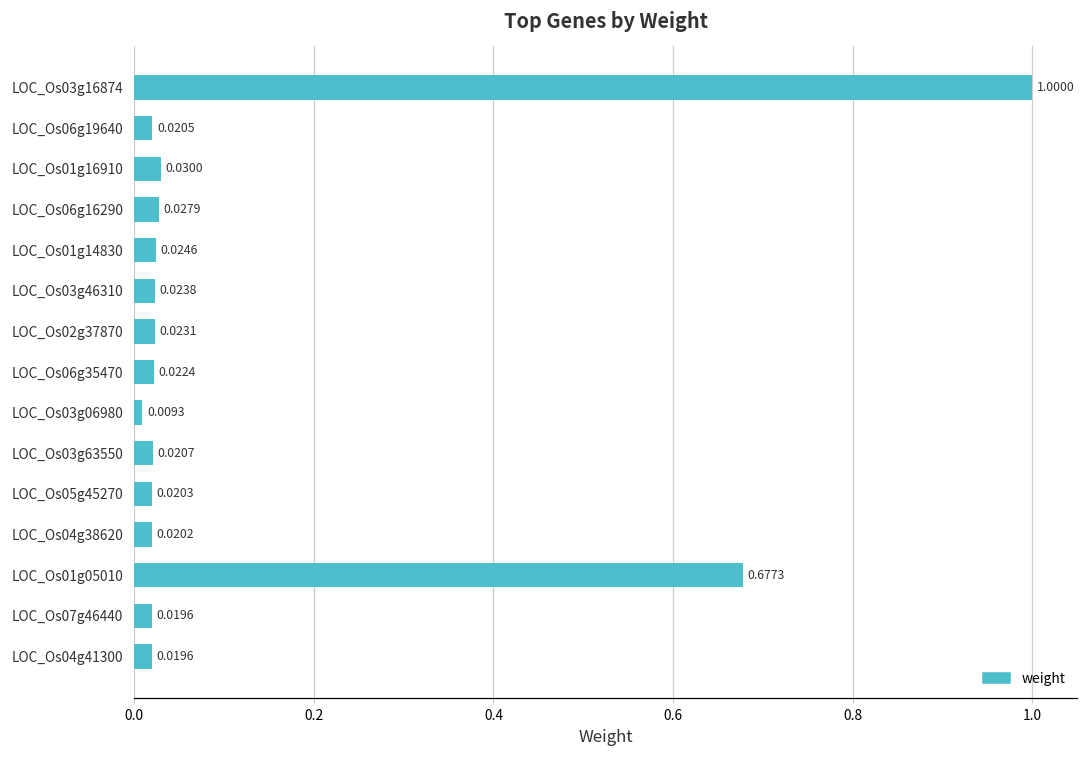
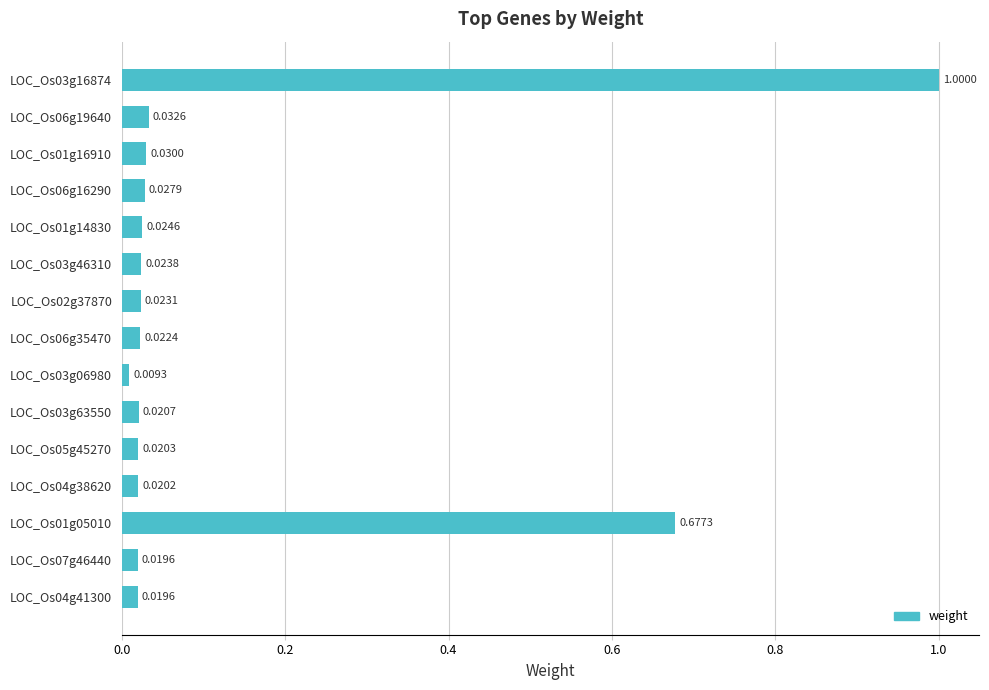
LOC_Os06g19640: 0.0205 -> 0.0326
